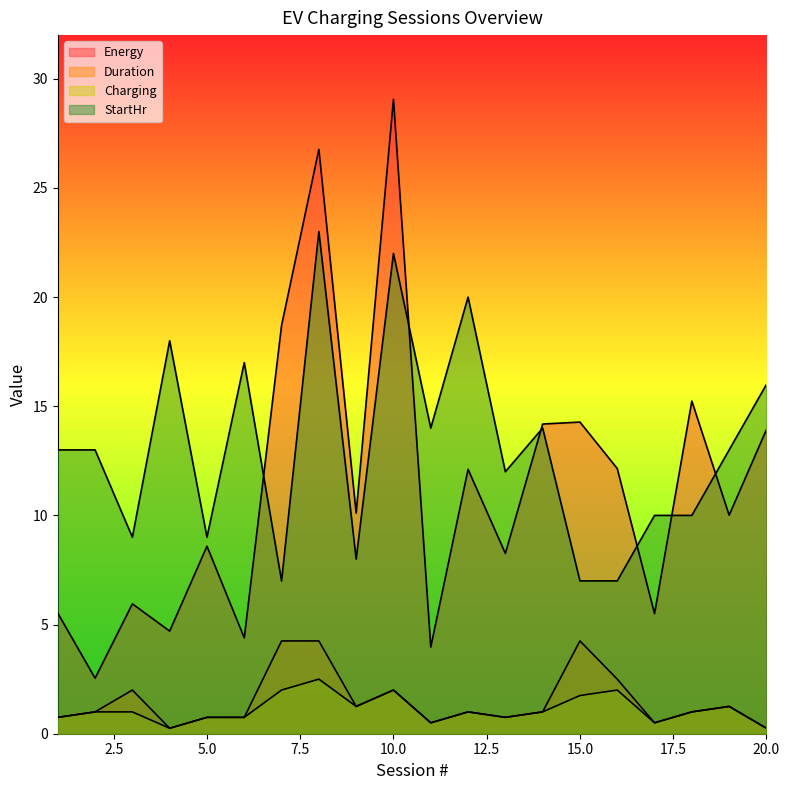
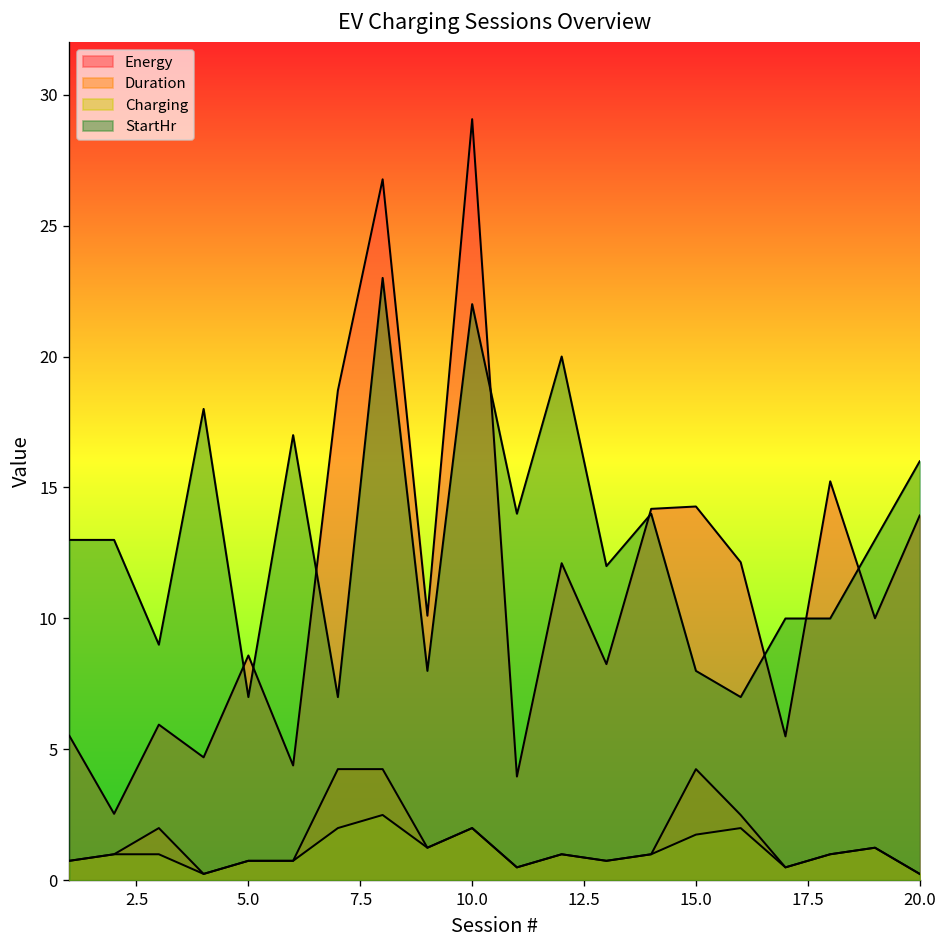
StartHr, 5.0: 9 -> 7
StartHr, 15.0: 7 -> 8
